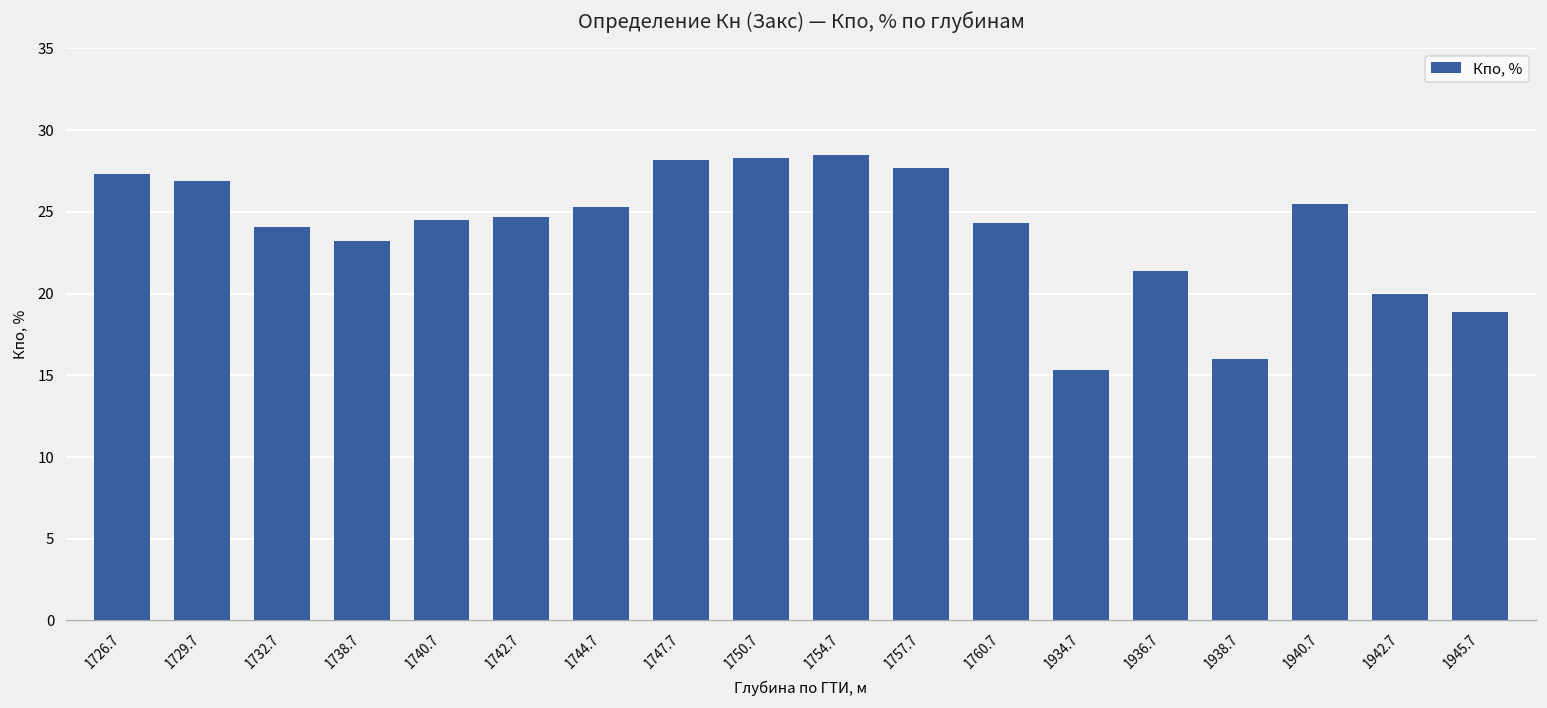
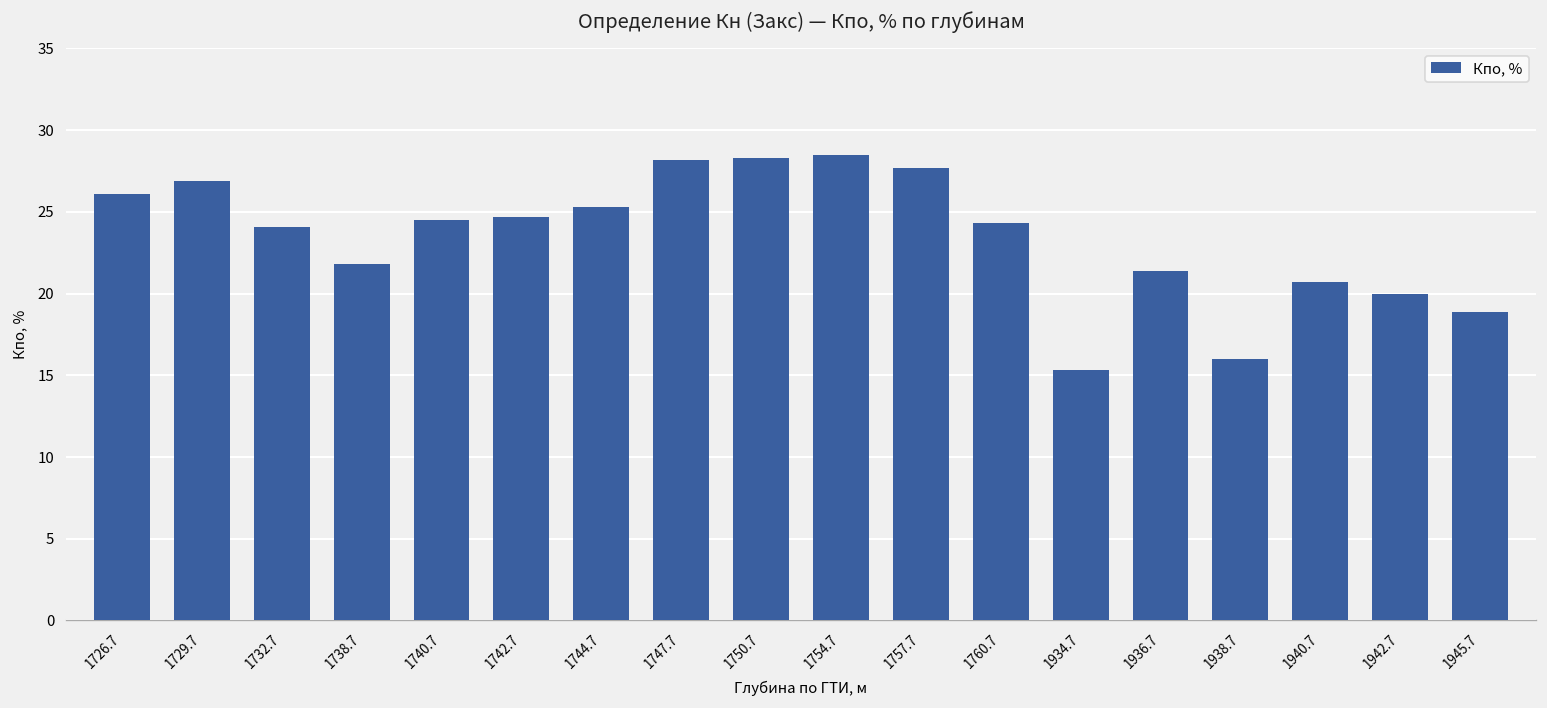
1726.7: 27.3 -> 26.1
1738.7: 23.2 -> 21.8
1940.7: 25.5 -> 20.7
